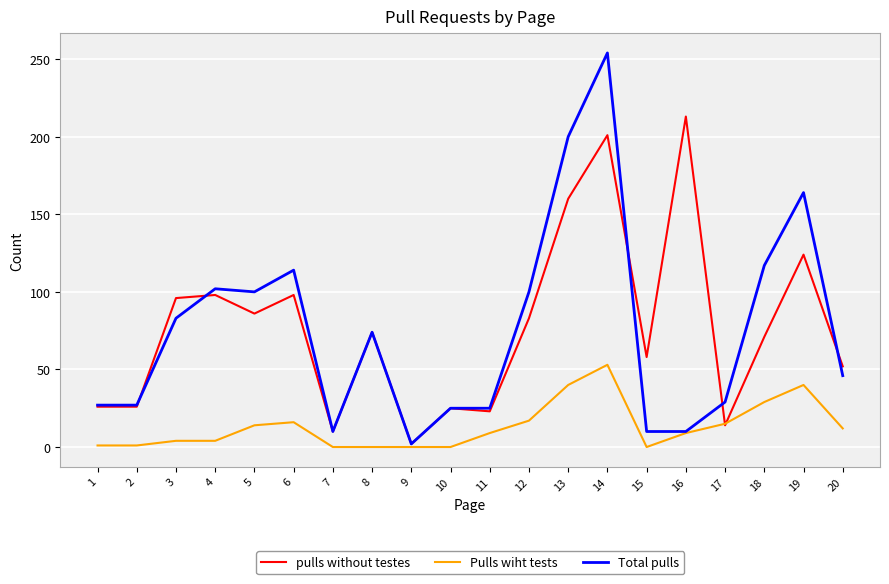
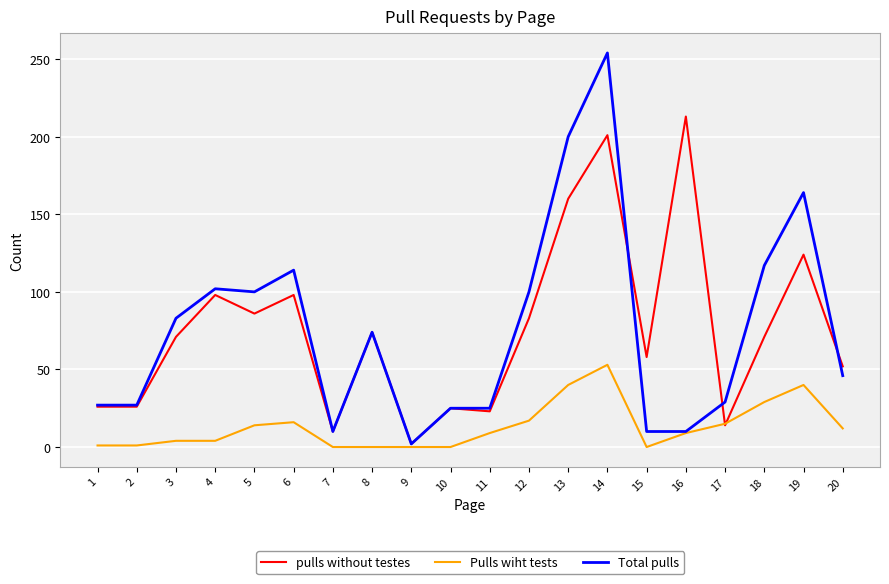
pulls without testes, 3: 96 -> 71
